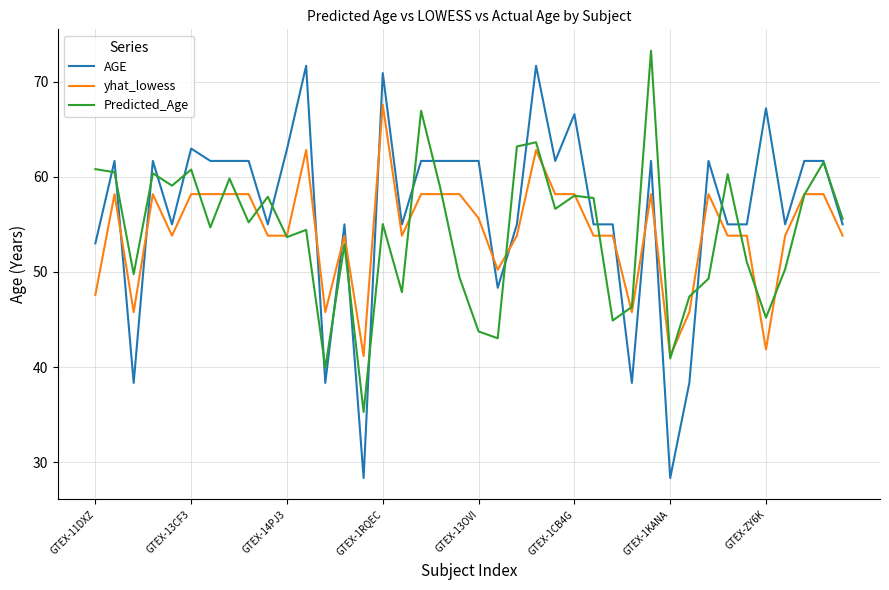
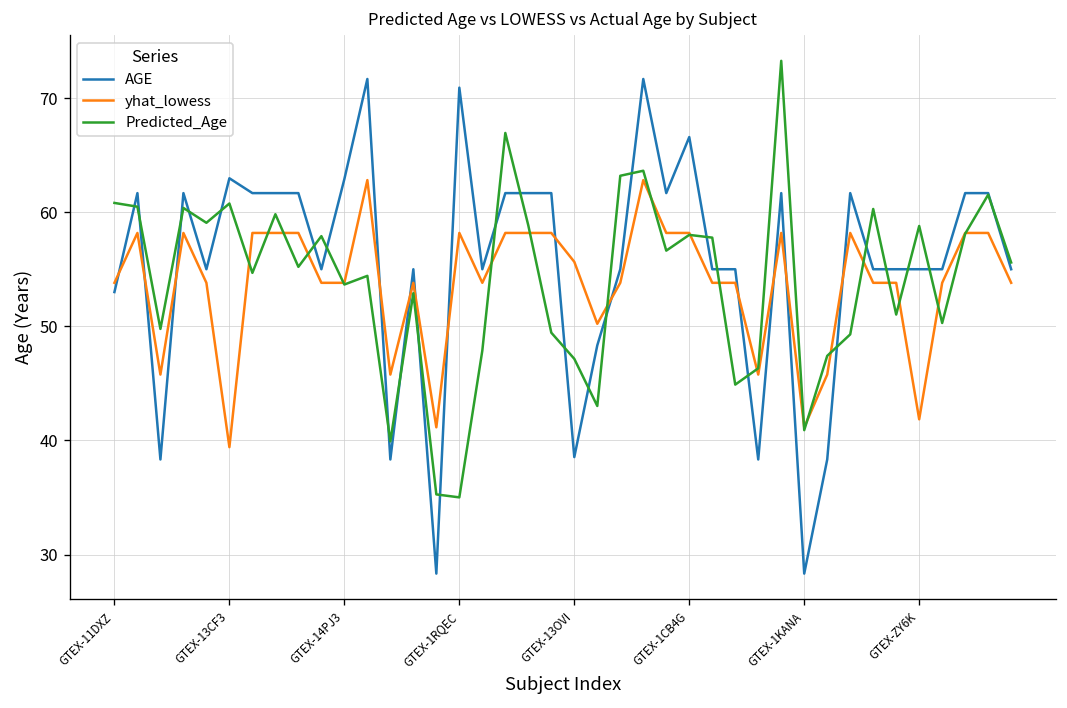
yhat_lowess, GTEX-11DXZ: 48 -> 54
yhat_lowess, GTEX-13CF3: 58 -> 39
yhat_lowess, GTEX-1RQEC: 68 -> 58
Predicted_Age, GTEX-1RQEC: 55 -> 35
AGE, GTEX-13OVI: 62 -> 39
Predicted_Age, GTEX-13OVI: 44 -> 47
AGE, GTEX-ZY6K: 67 -> 55
Predicted_Age, GTEX-ZY6K: 45 -> 59
